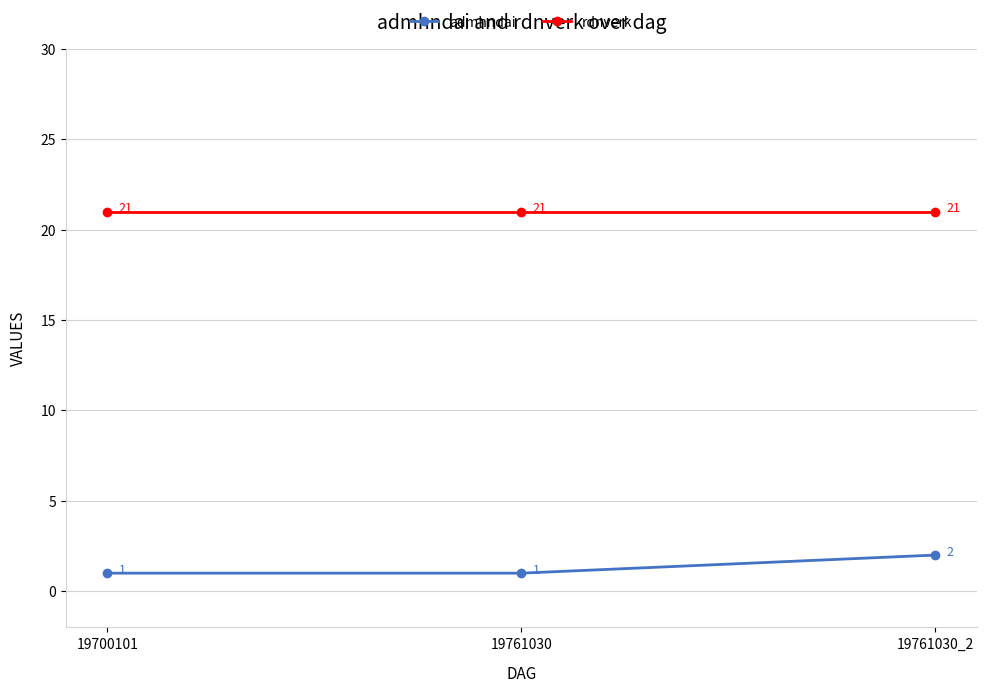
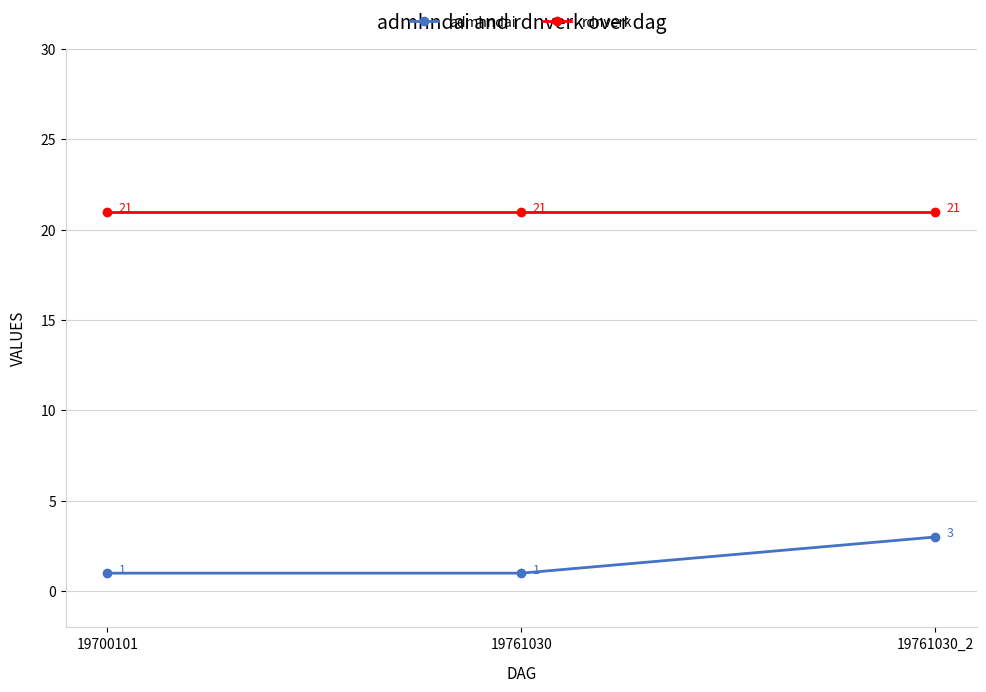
admhndai, 19761030_2: 2 -> 3
